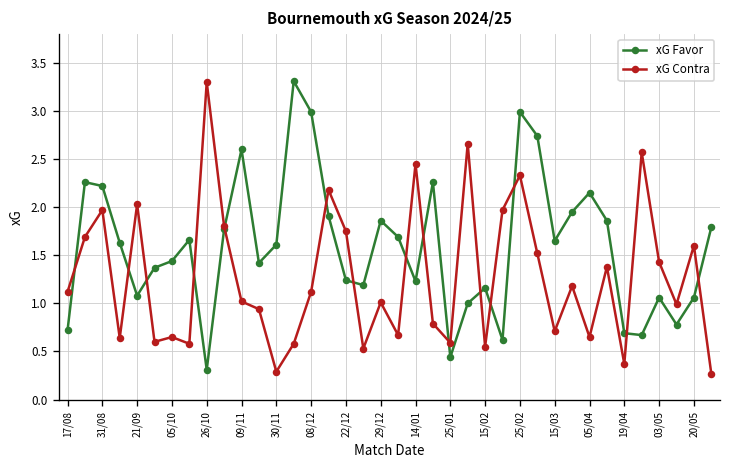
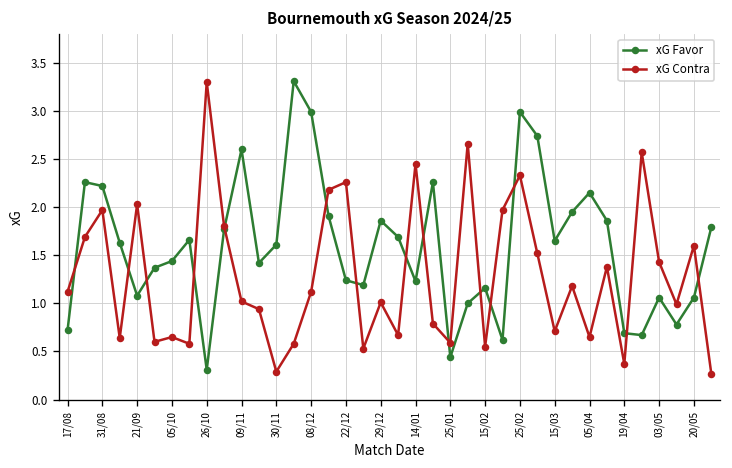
xG Contra, 22/12: 1.8 -> 2.3
